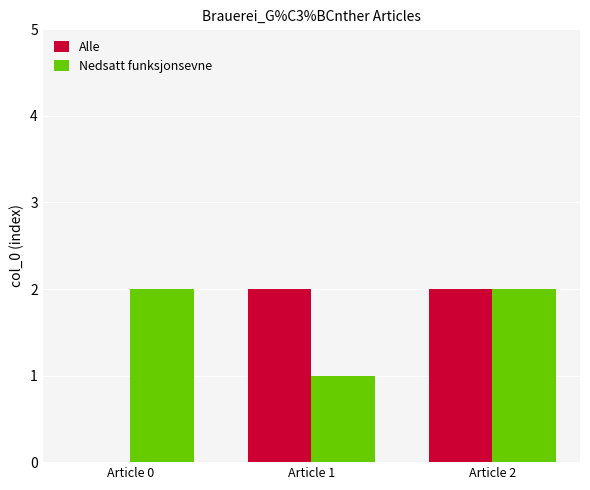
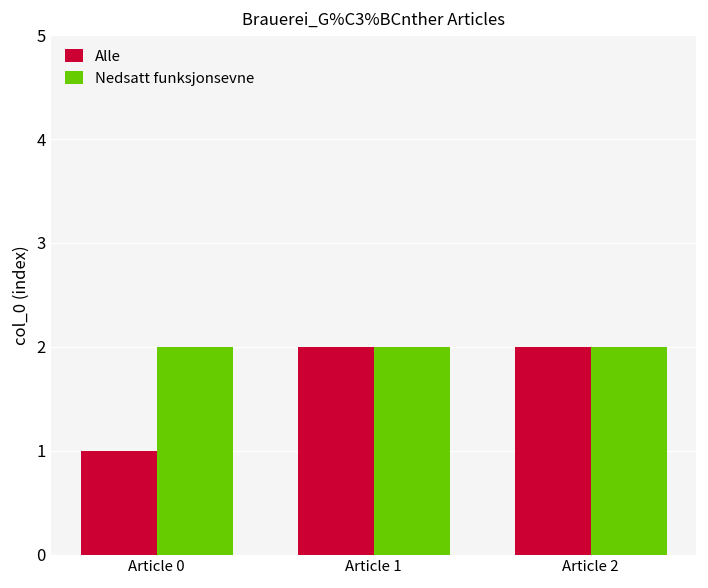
Alle, Article 0: 0 -> 1
Nedsatt funksjonsevne, Article 1: 1 -> 2
